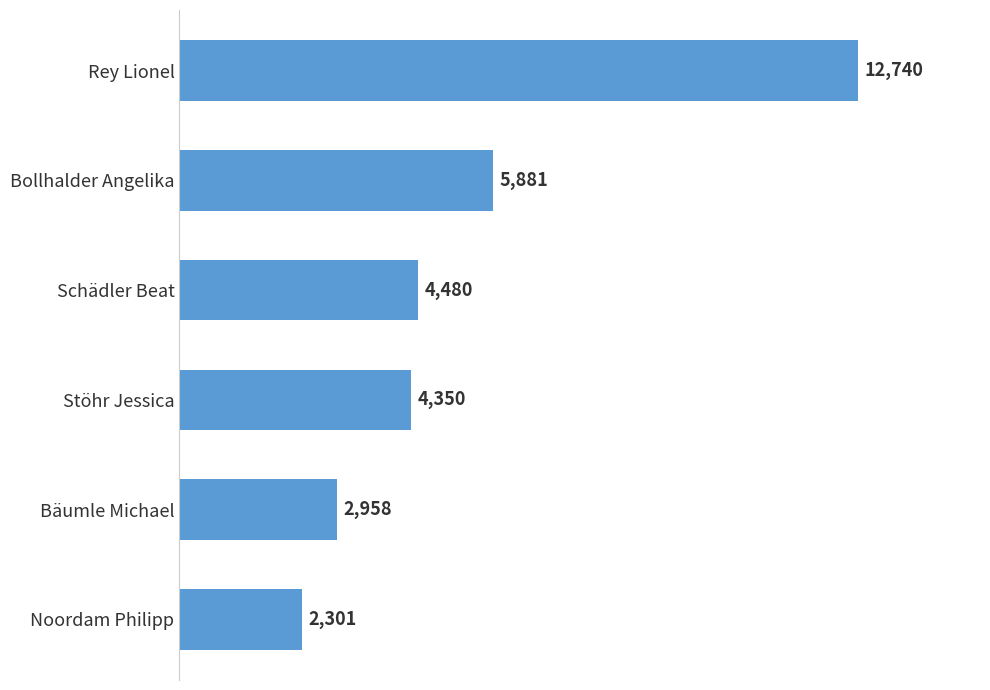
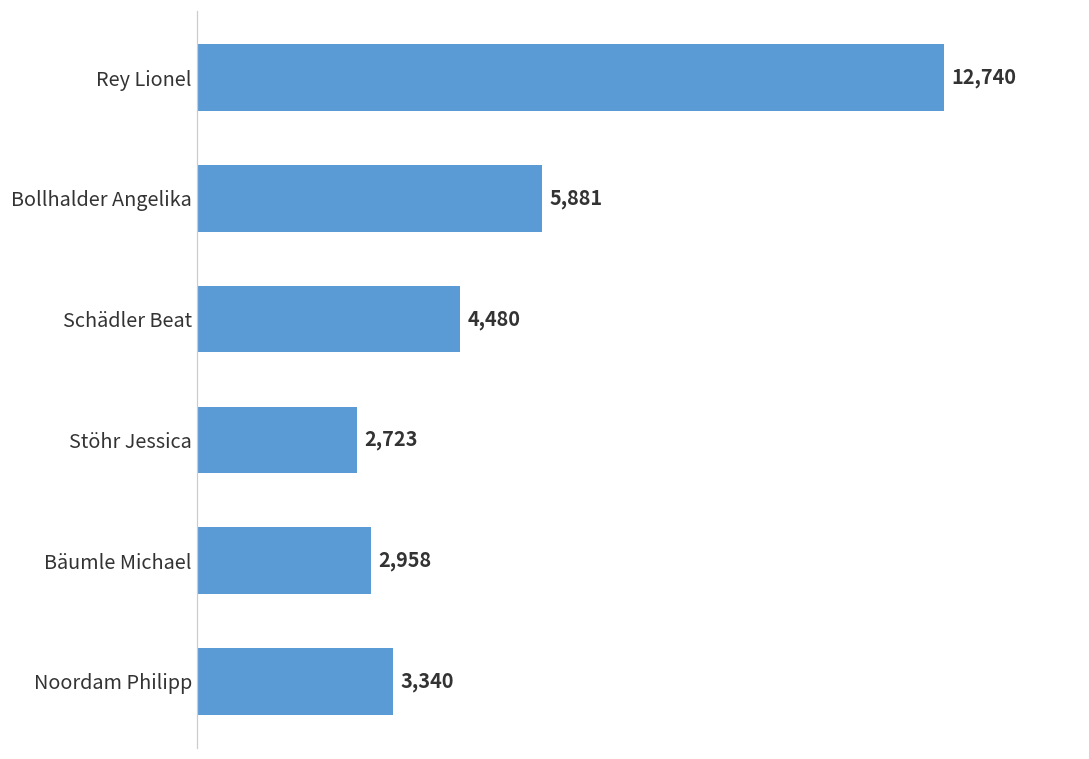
Stöhr Jessica: 4,350 -> 2,723
Noordam Philipp: 2,301 -> 3,340
